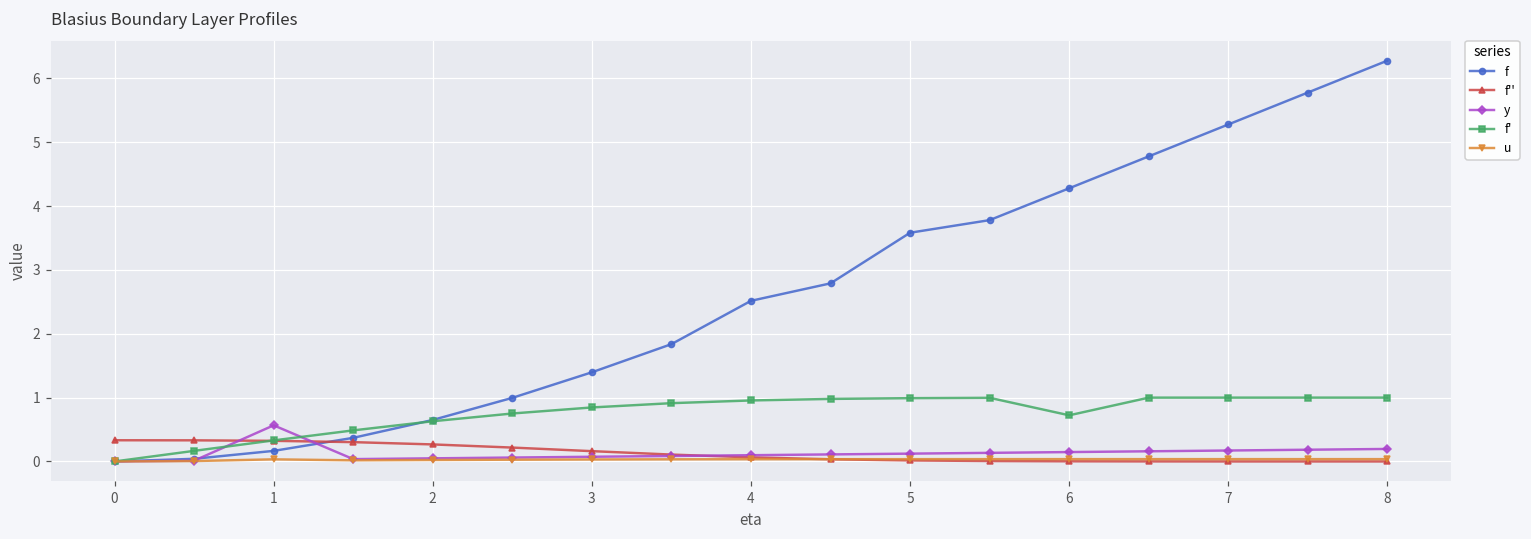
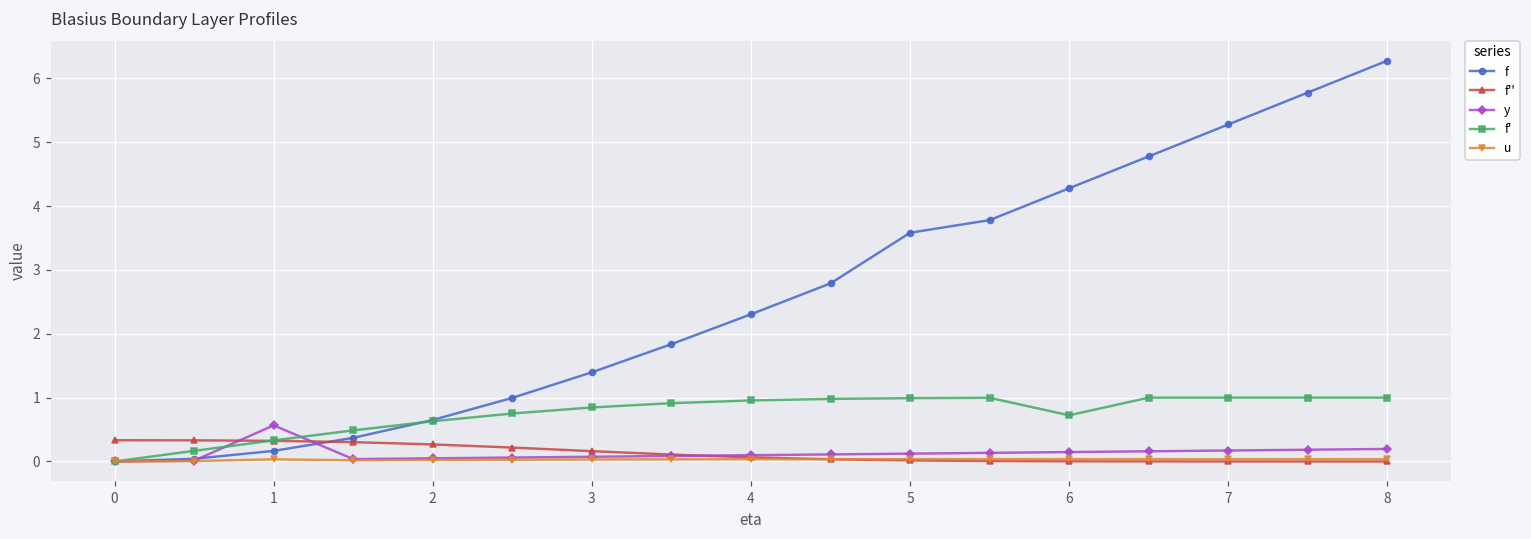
f, 4: 2.5 -> 2.3
